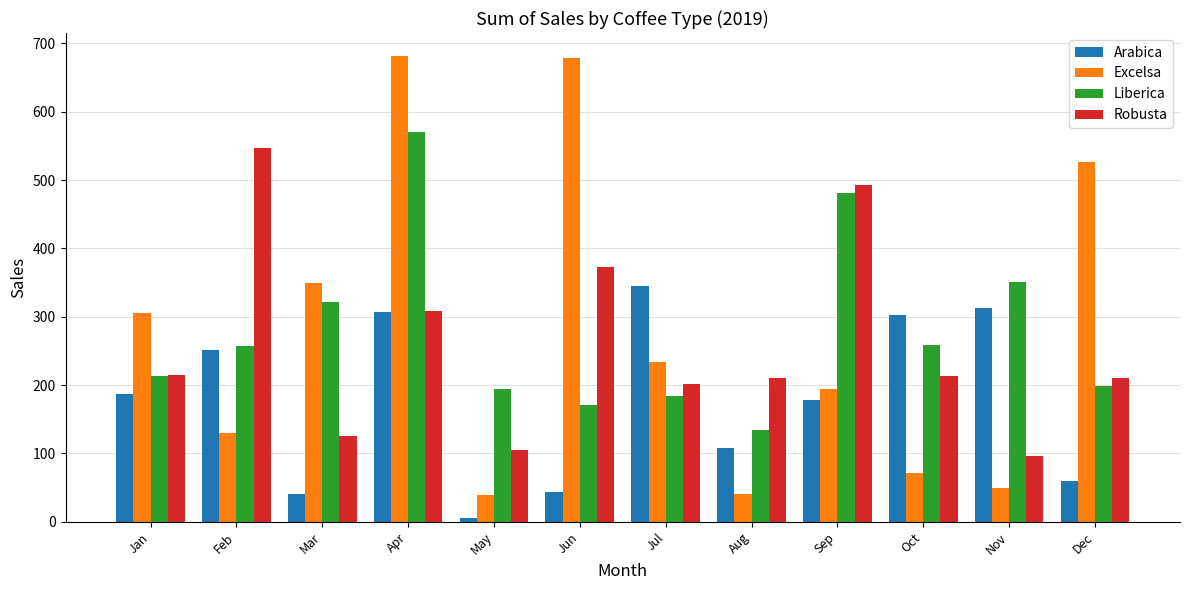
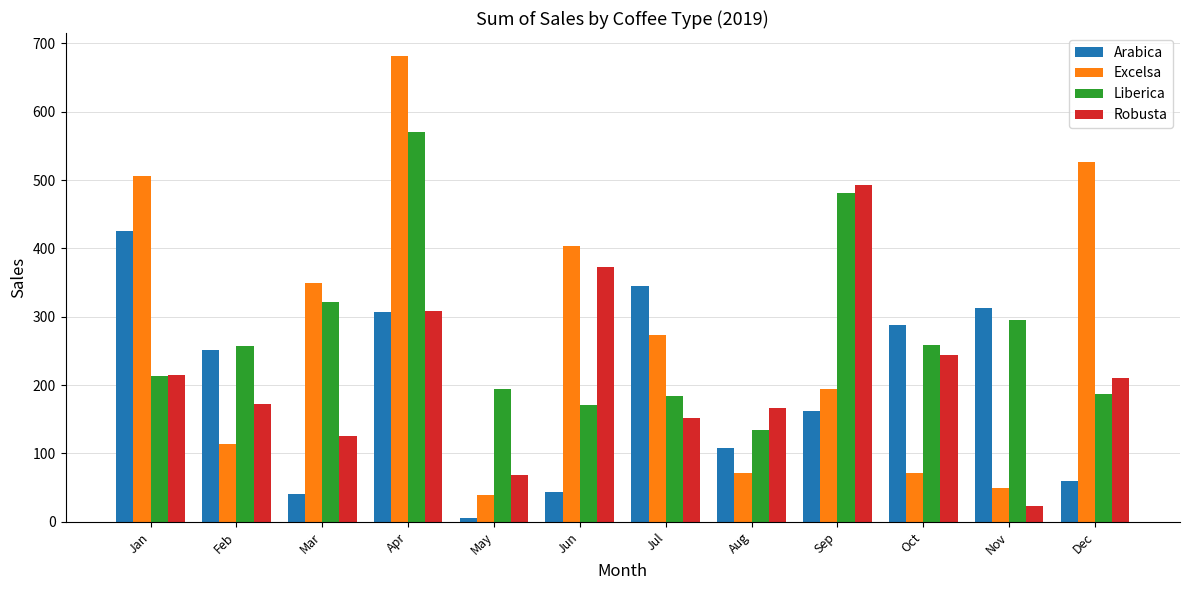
Arabica, Jan: 190 -> 430
Excelsa, Jan: 310 -> 510
Excelsa, Feb: 130 -> 110
Robusta, Feb: 550 -> 170
Robusta, May: 100 -> 70
Excelsa, Jun: 680 -> 400
Excelsa, Jul: 230 -> 270
Robusta, Jul: 200 -> 150
Excelsa, Aug: 40 -> 70
Robusta, Aug: 210 -> 170
Arabica, Sep: 180 -> 160
Arabica, Oct: 300 -> 290
Robusta, Oct: 210 -> 240
Liberica, Nov: 350 -> 300
Robusta, Nov: 100 -> 20
Liberica, Dec: 200 -> 190
